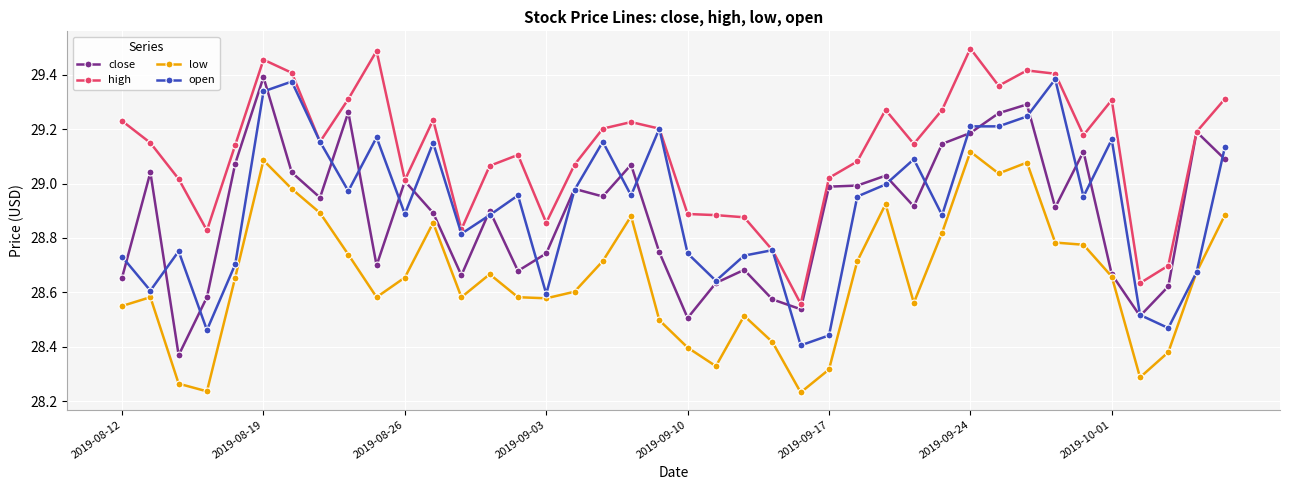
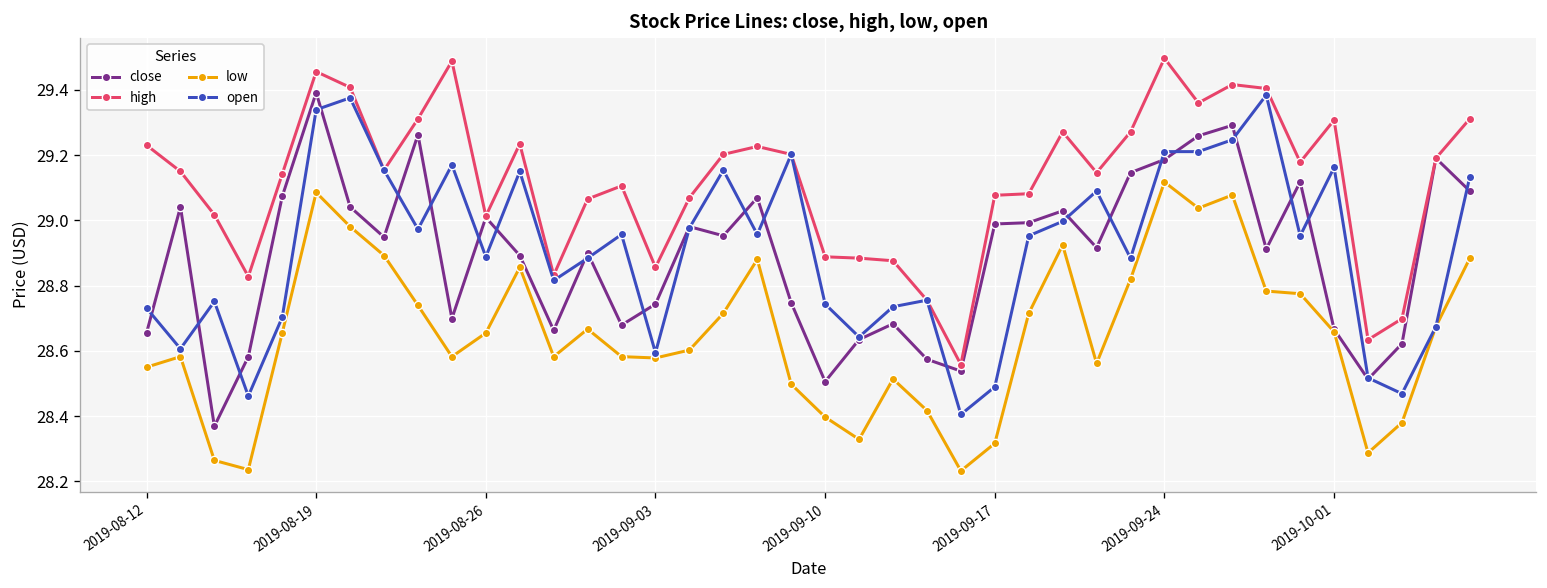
high, 2019-09-17: 29.02 -> 29.08
open, 2019-09-17: 28.44 -> 28.49
